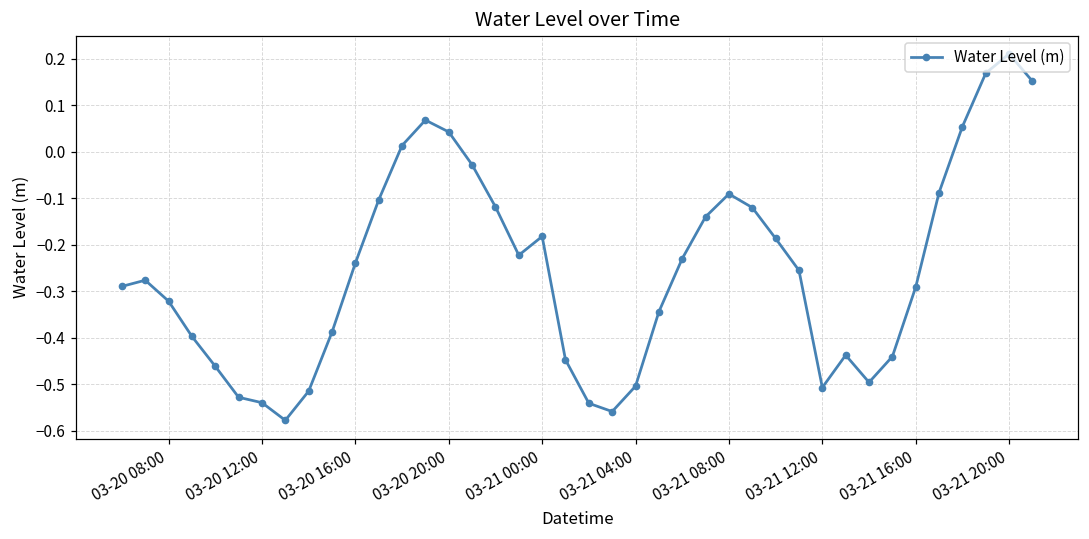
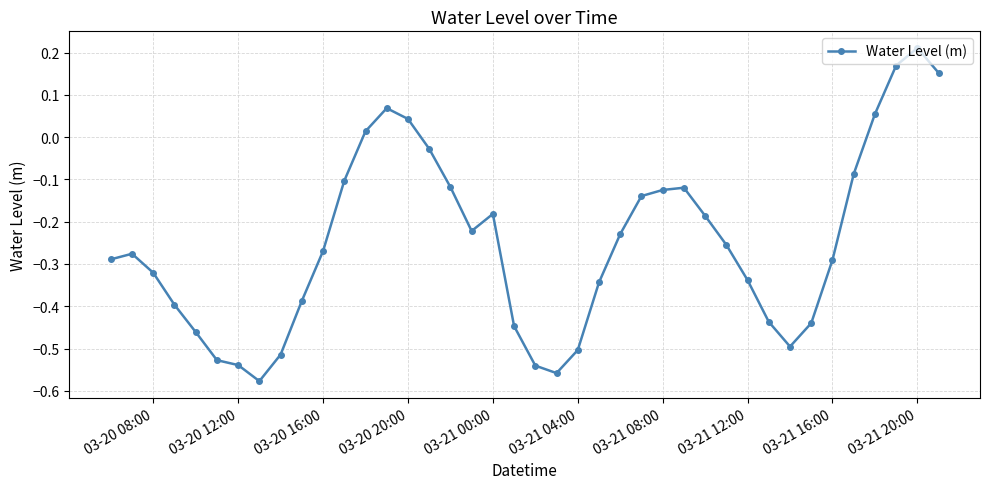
03-20 16:00: -0.24 -> -0.27
03-21 08:00: -0.09 -> -0.13
03-21 12:00: -0.51 -> -0.34
